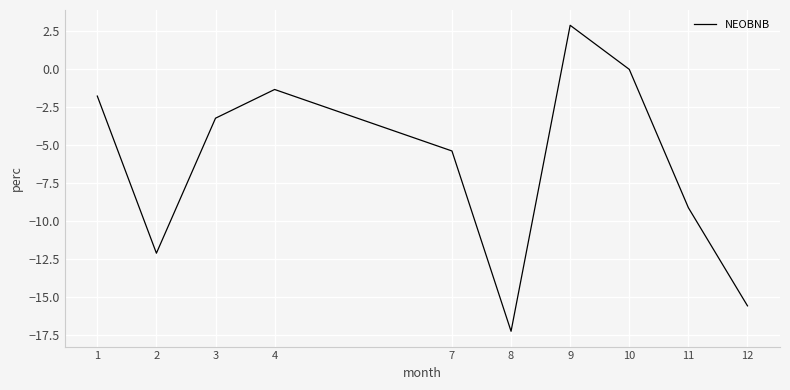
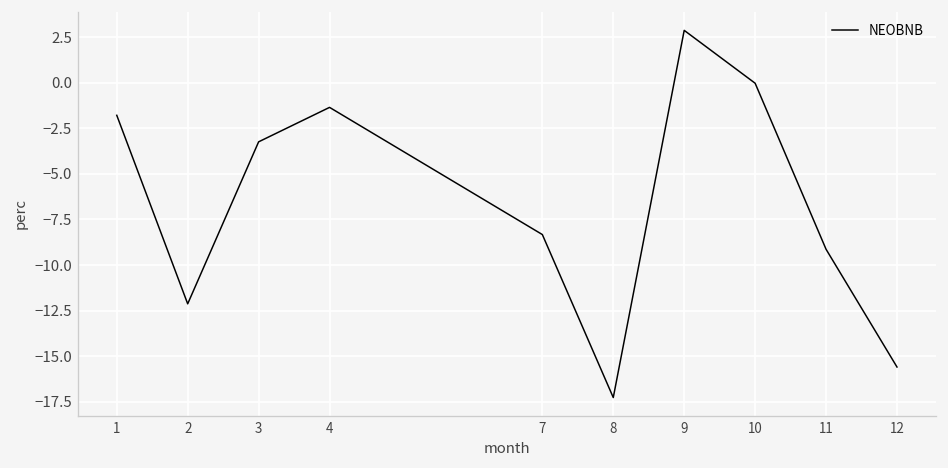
7: -5.4 -> -8.3
